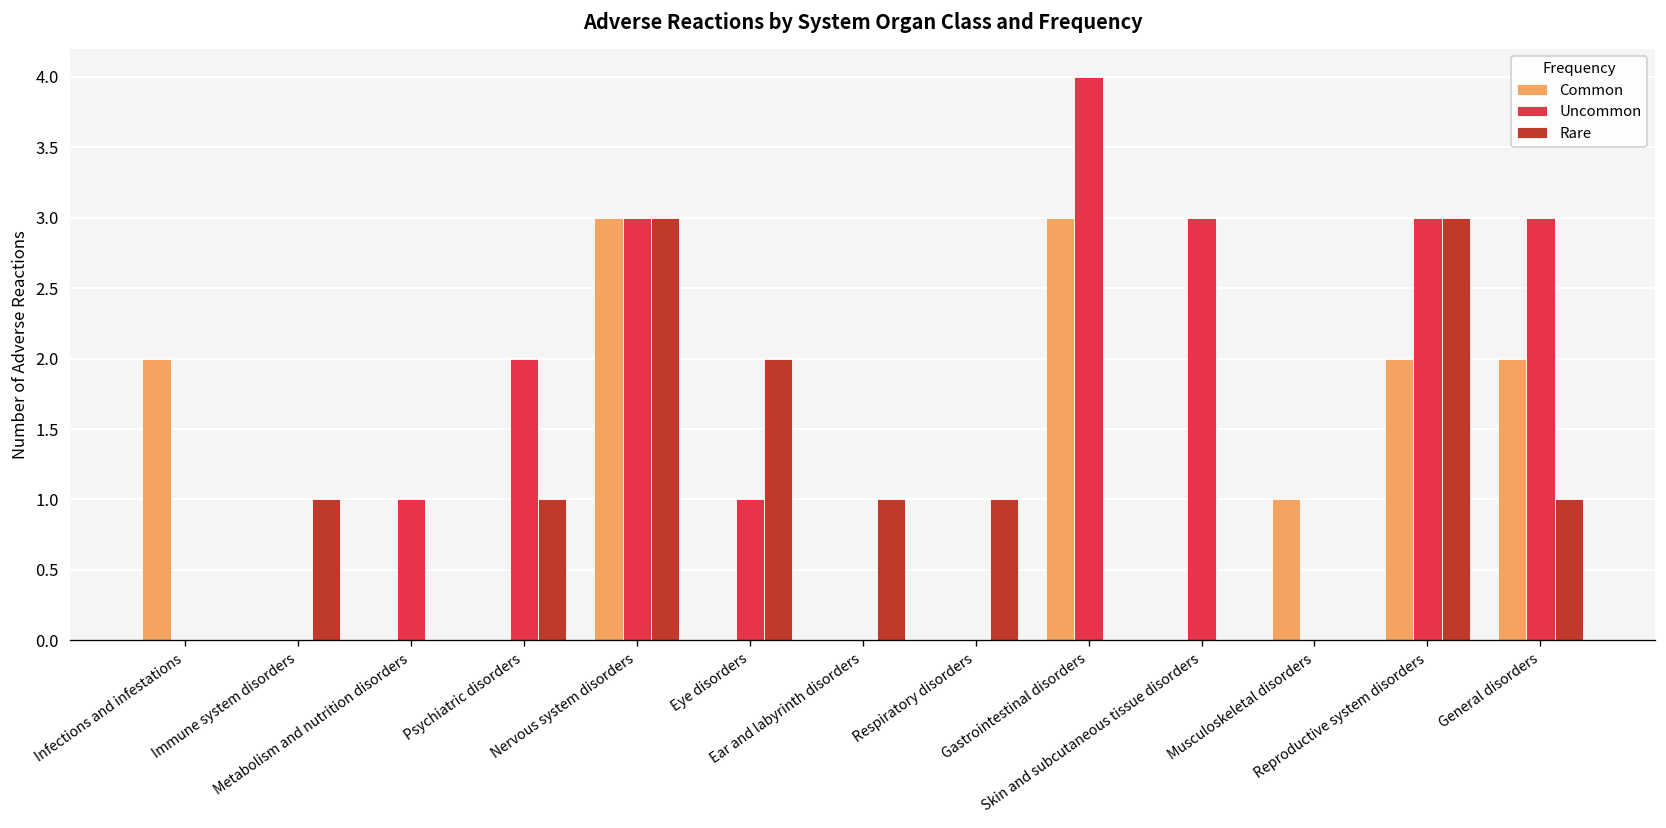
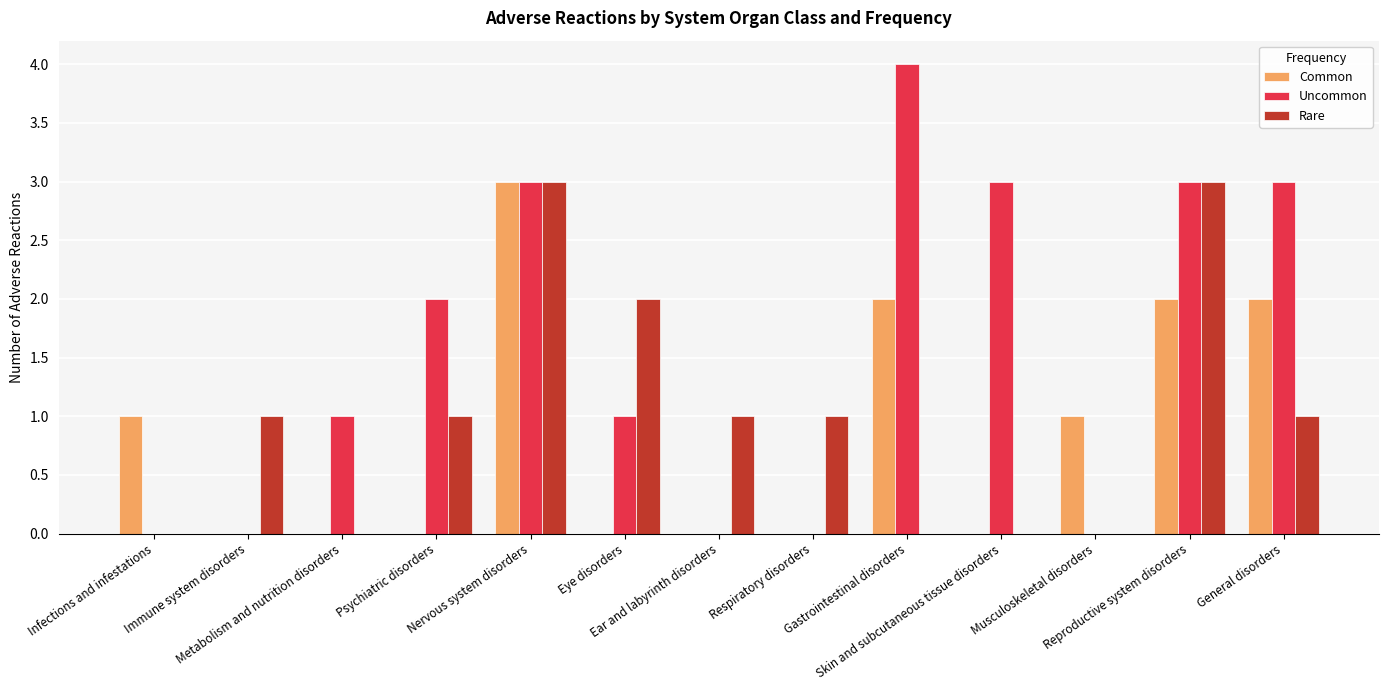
Common, Infections and infestations: 2 -> 1
Common, Gastrointestinal disorders: 3 -> 2
